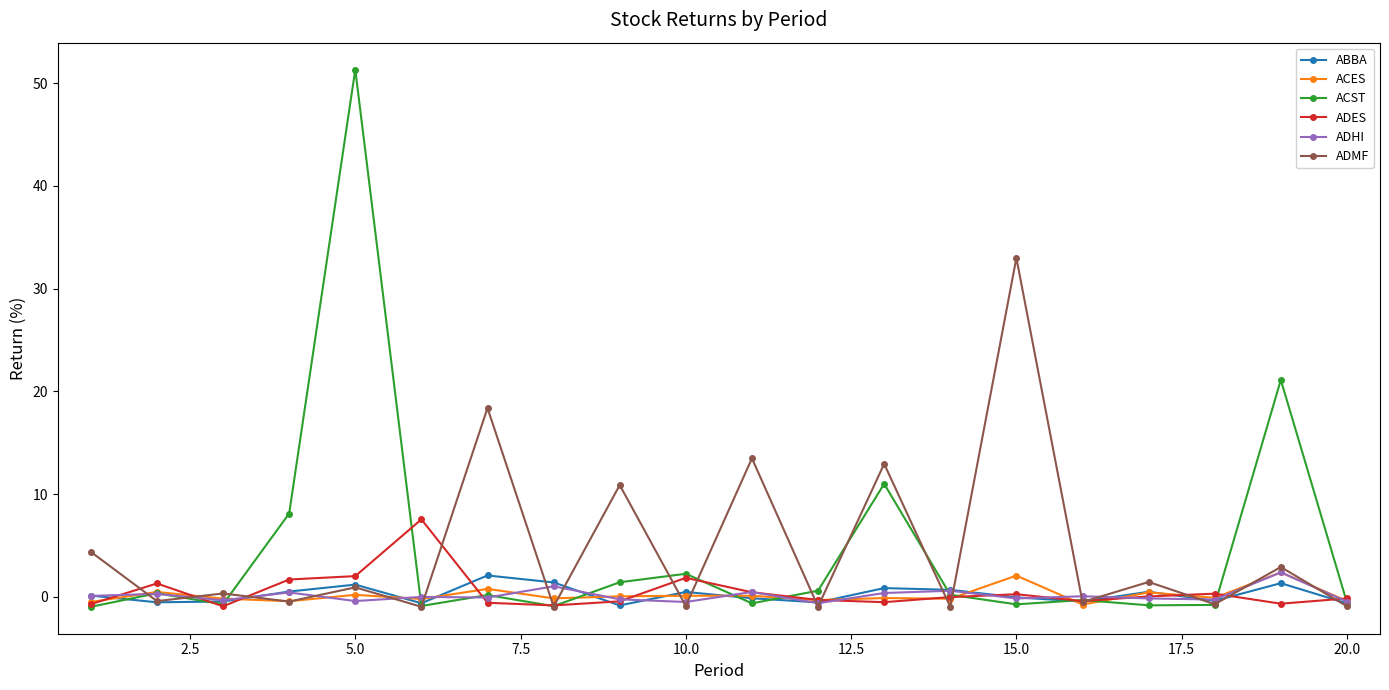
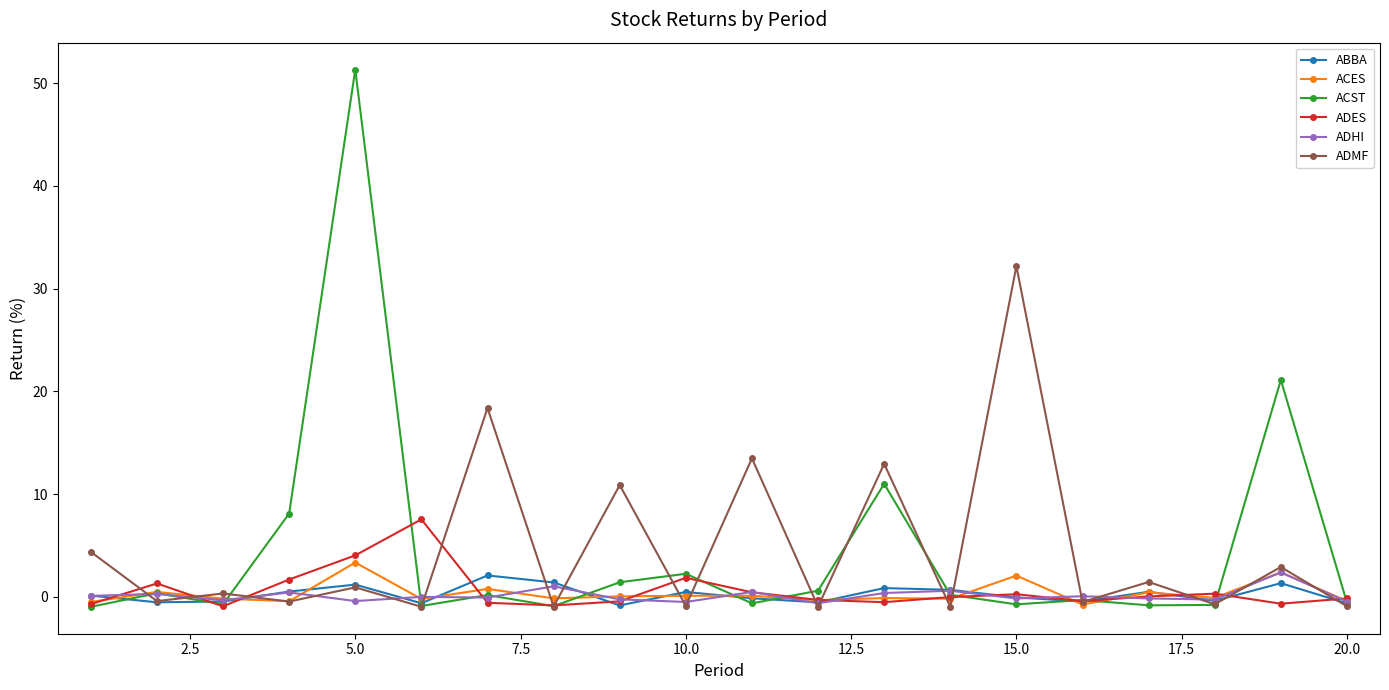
ACES, 5.0: 0.2 -> 3.3
ADES, 5.0: 2.0 -> 4.0
ADMF, 15.0: 33.0 -> 32.2
